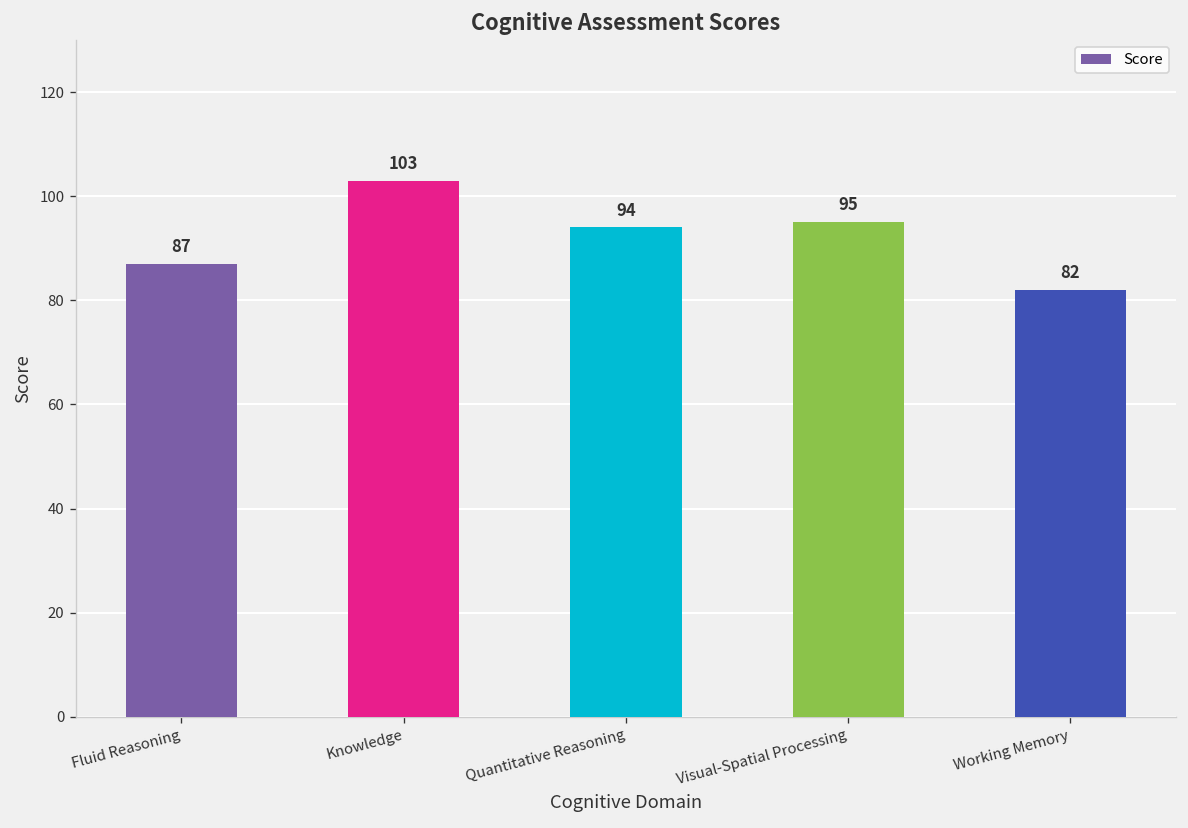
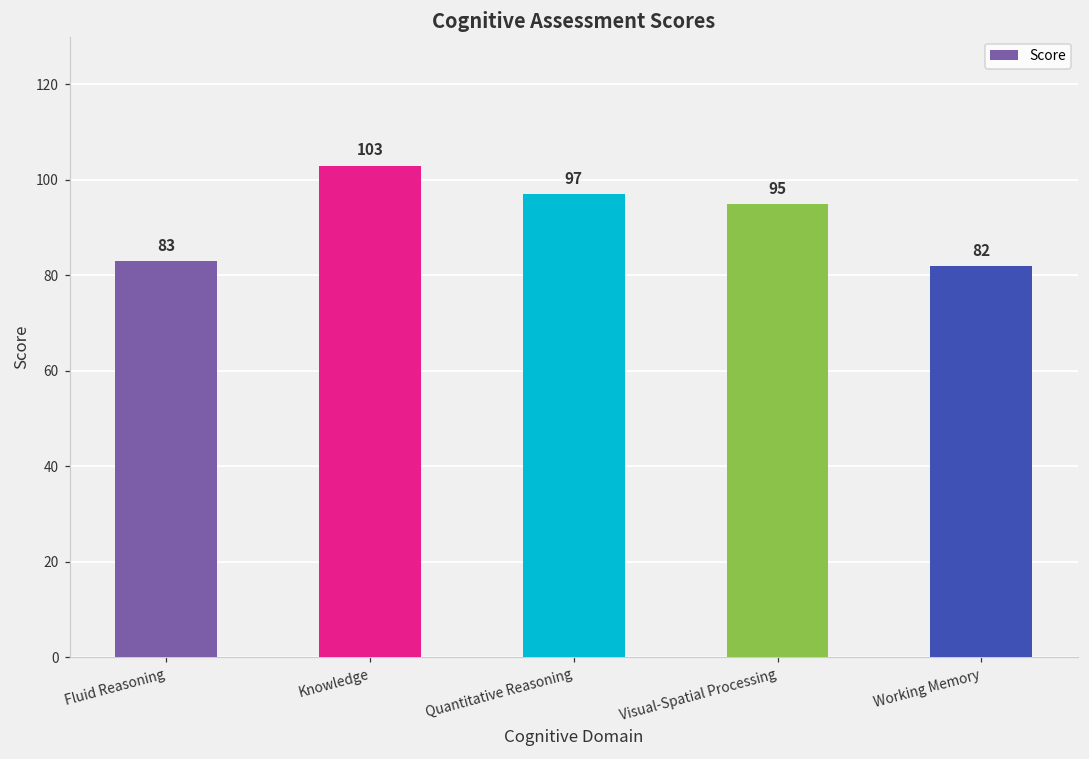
Fluid Reasoning: 87 -> 83
Quantitative Reasoning: 94 -> 97
